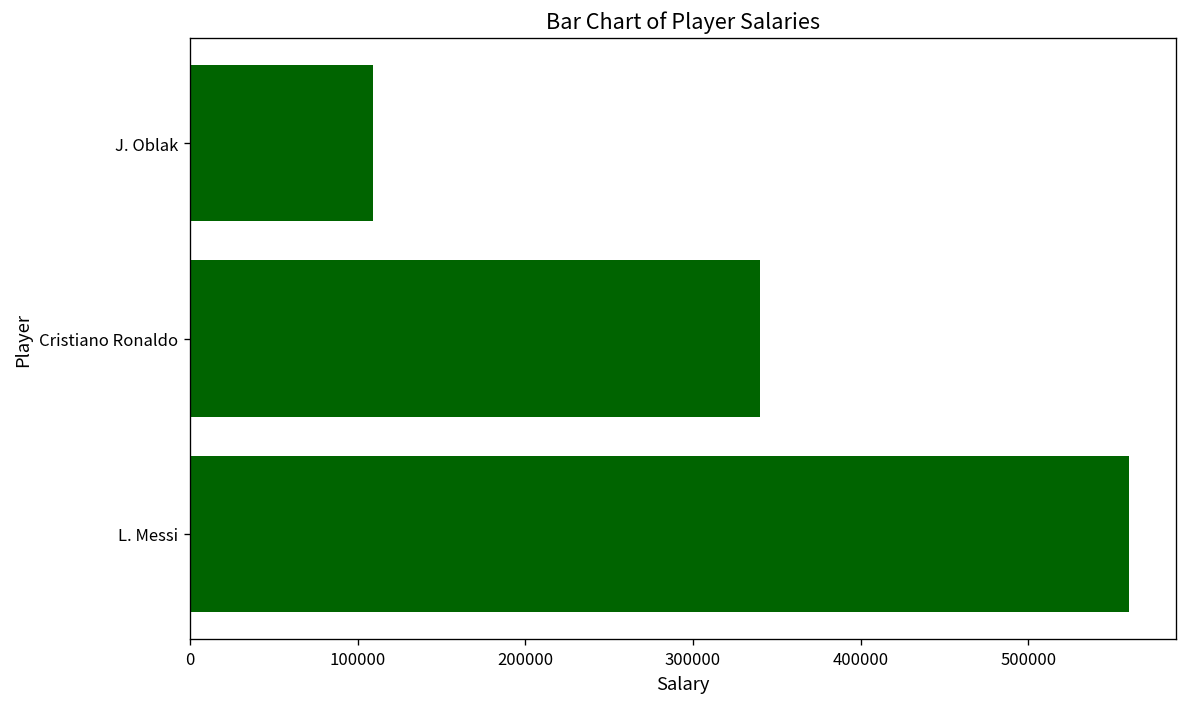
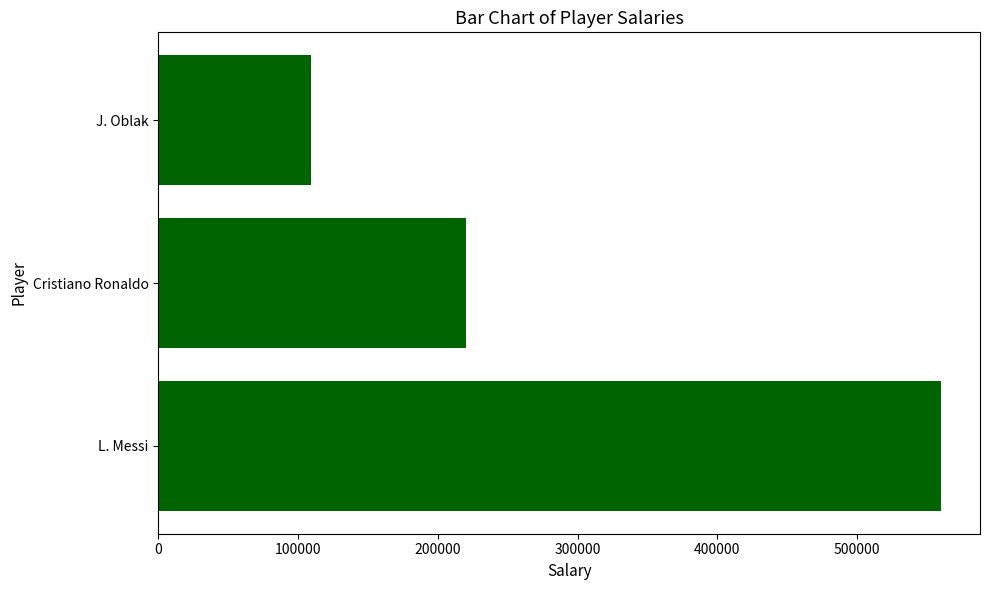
Cristiano Ronaldo: 340000 -> 220000
